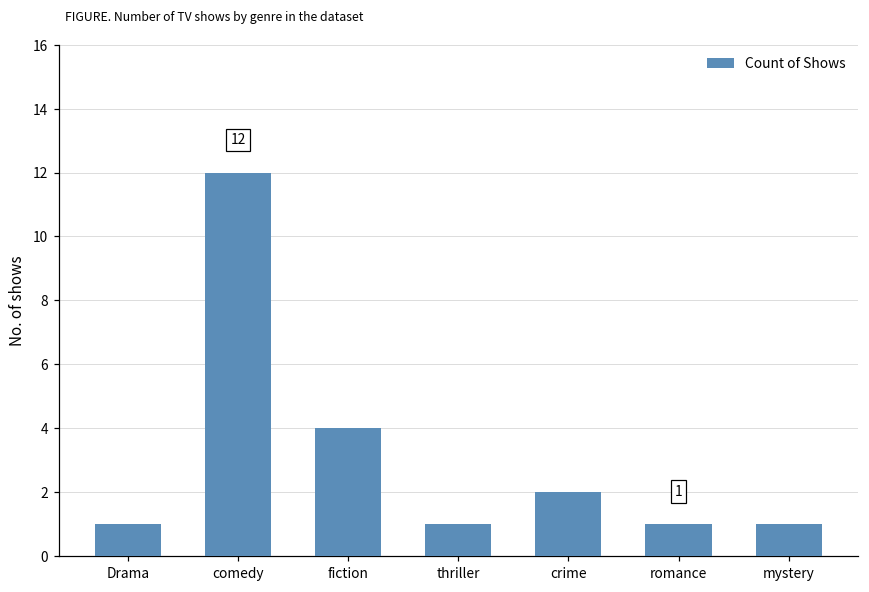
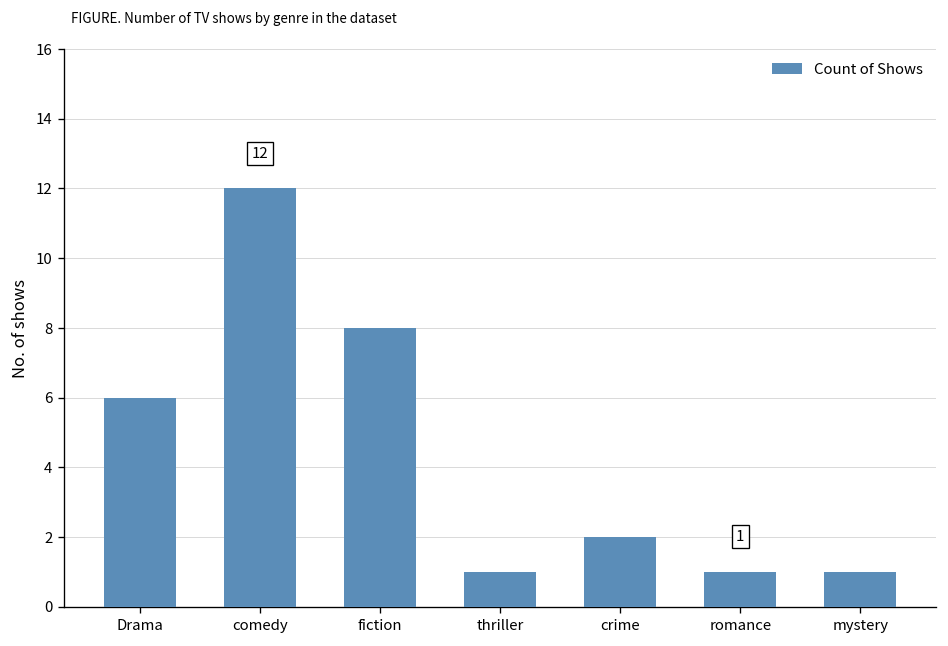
Drama: 1 -> 6
fiction: 4 -> 8
